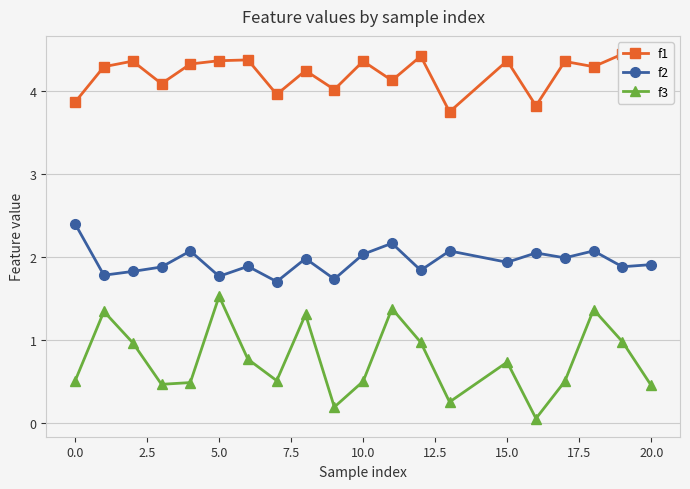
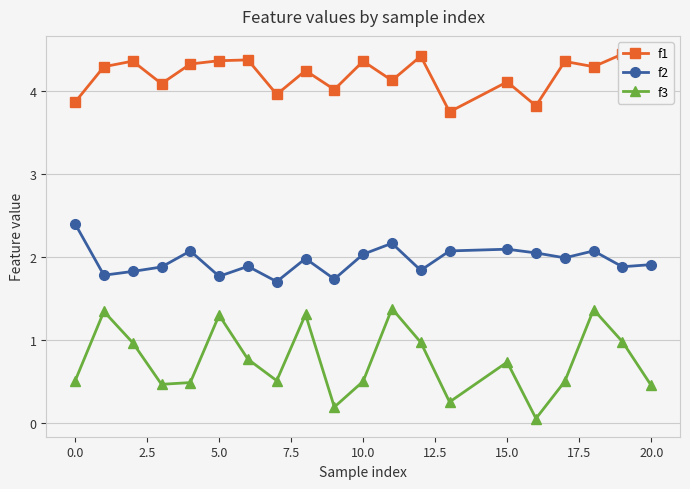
f3, 5.0: 1.5 -> 1.3
f1, 15.0: 4.4 -> 4.1
f2, 15.0: 1.9 -> 2.1
